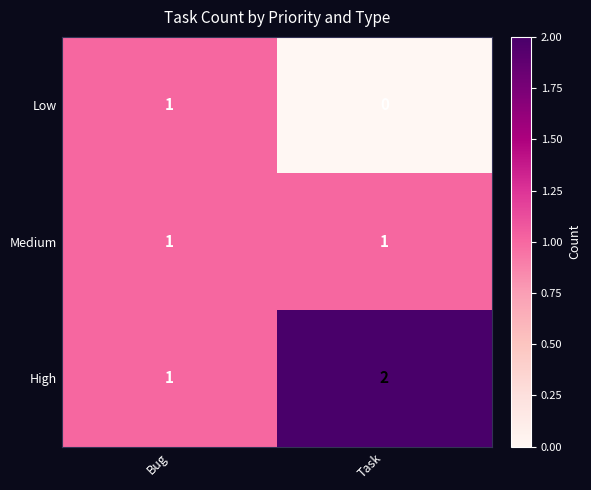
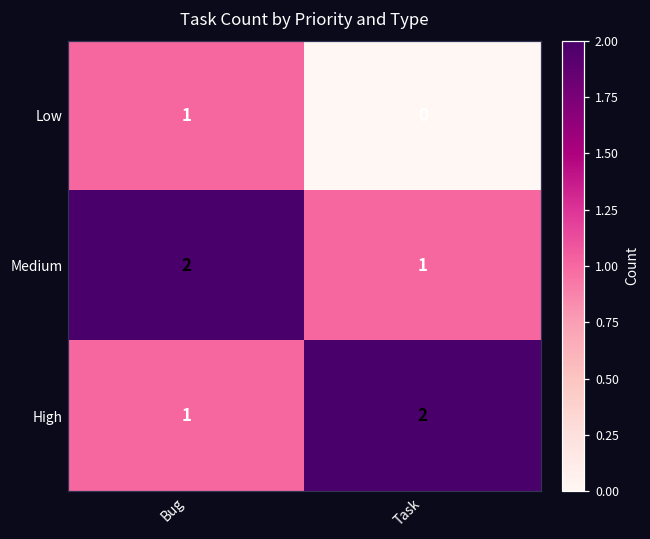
Medium, Bug: 1 -> 2
